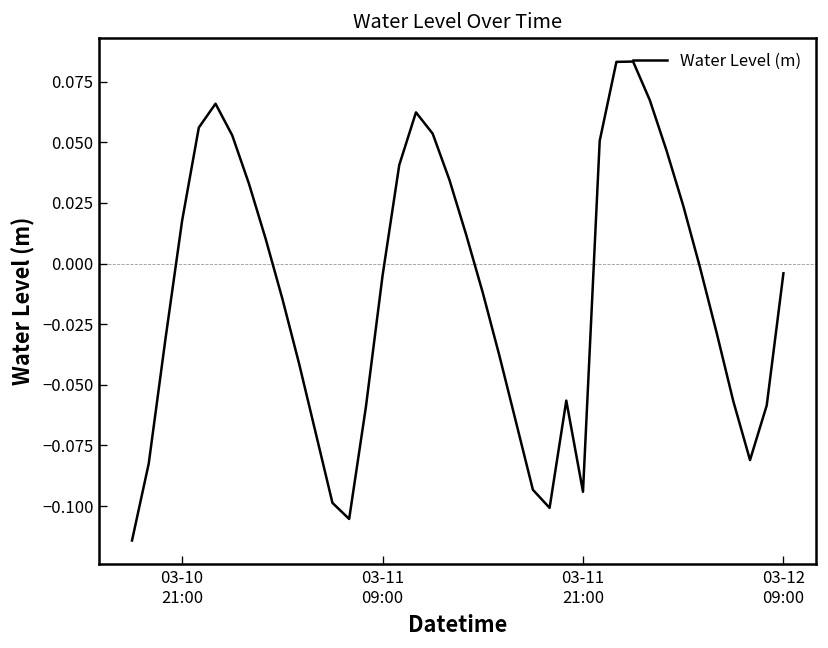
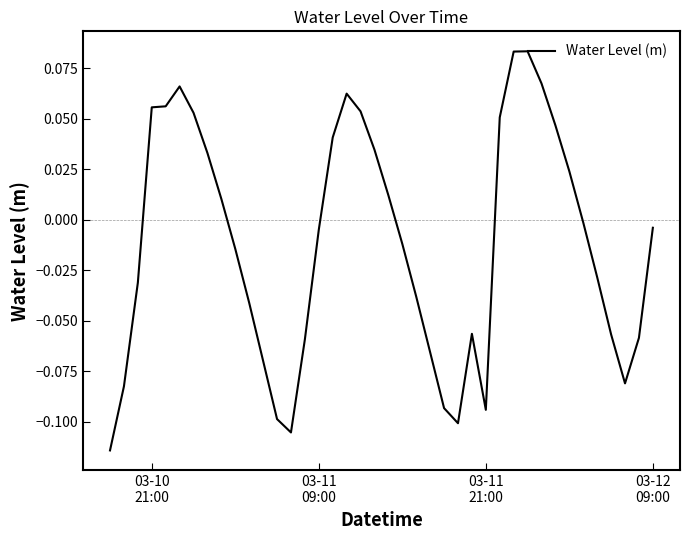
03-10 21:00: 0.018 -> 0.056
